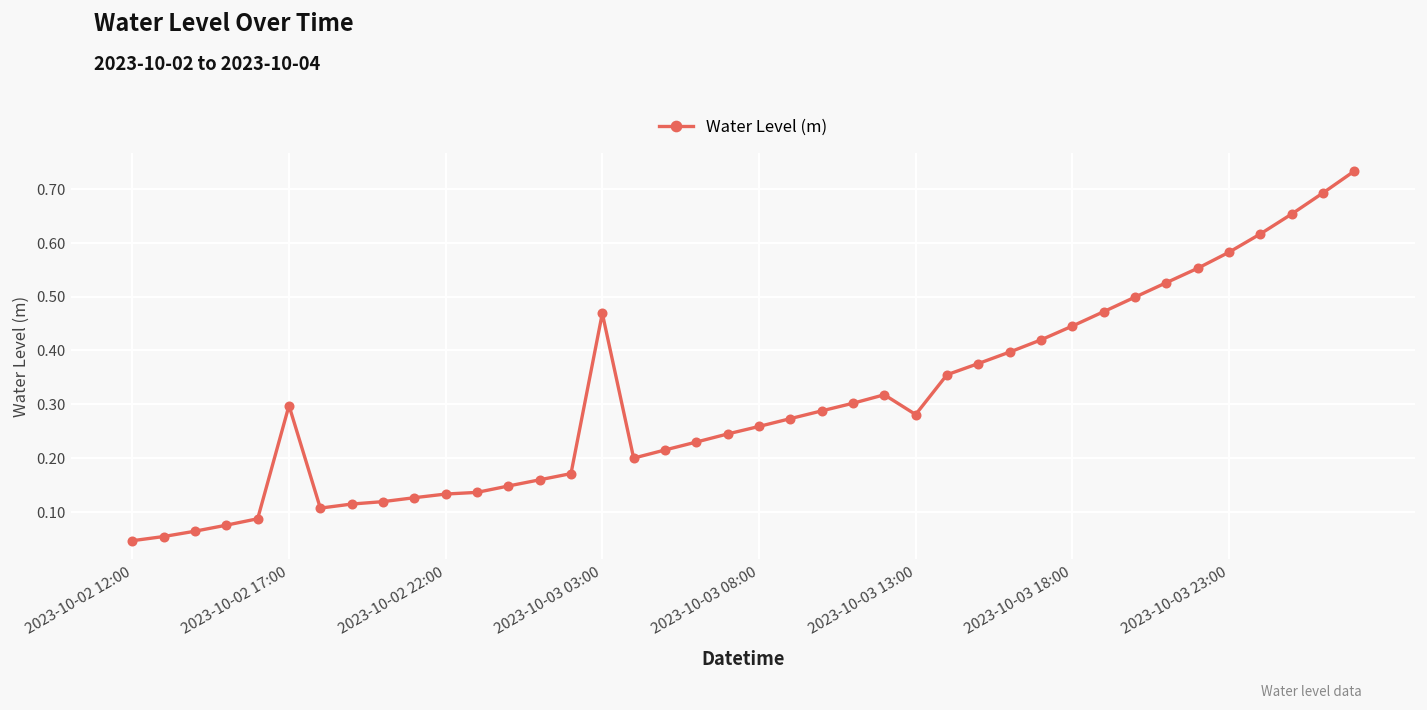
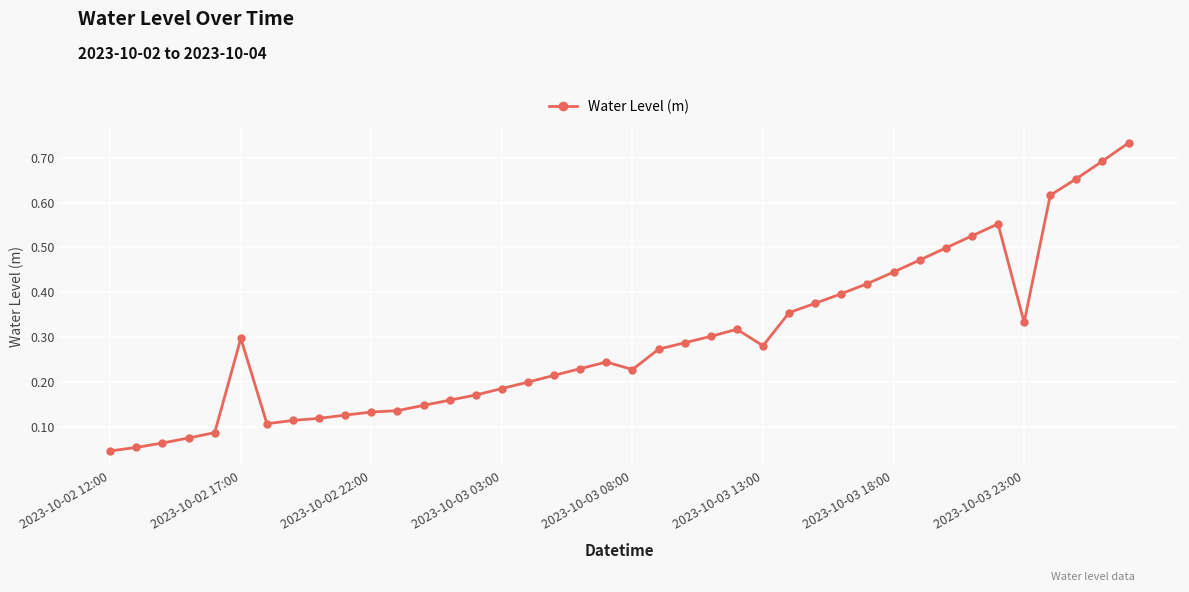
2023-10-03 03:00: 0.47 -> 0.19
2023-10-03 08:00: 0.26 -> 0.23
2023-10-03 23:00: 0.58 -> 0.33
